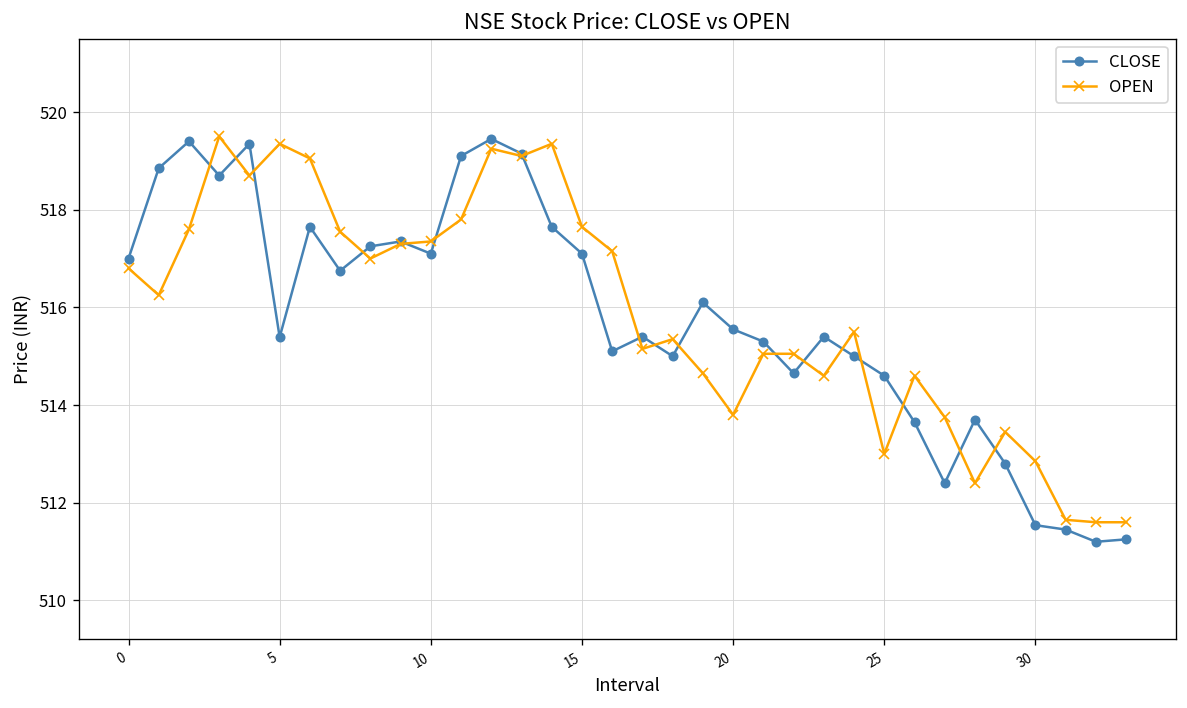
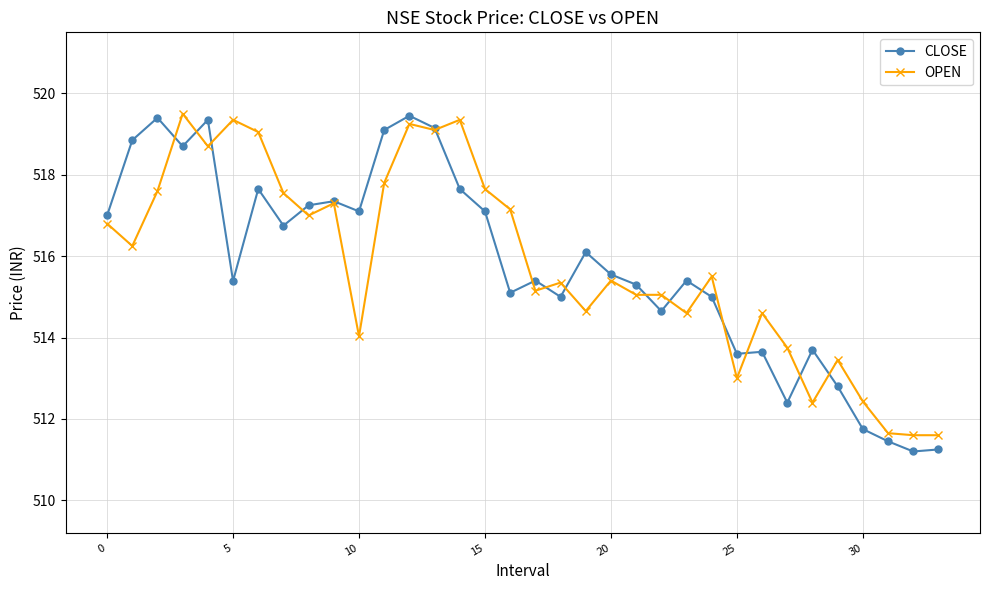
OPEN, 10: 517.4 -> 514.0
OPEN, 20: 513.8 -> 515.4
CLOSE, 25: 514.6 -> 513.6
CLOSE, 30: 511.5 -> 511.8
OPEN, 30: 512.9 -> 512.4
